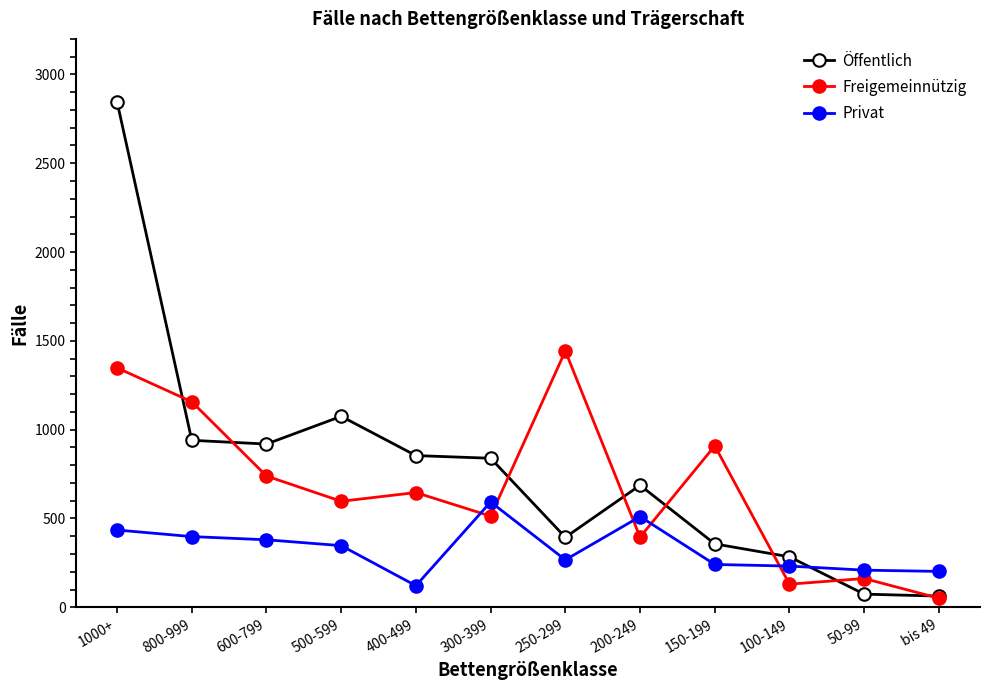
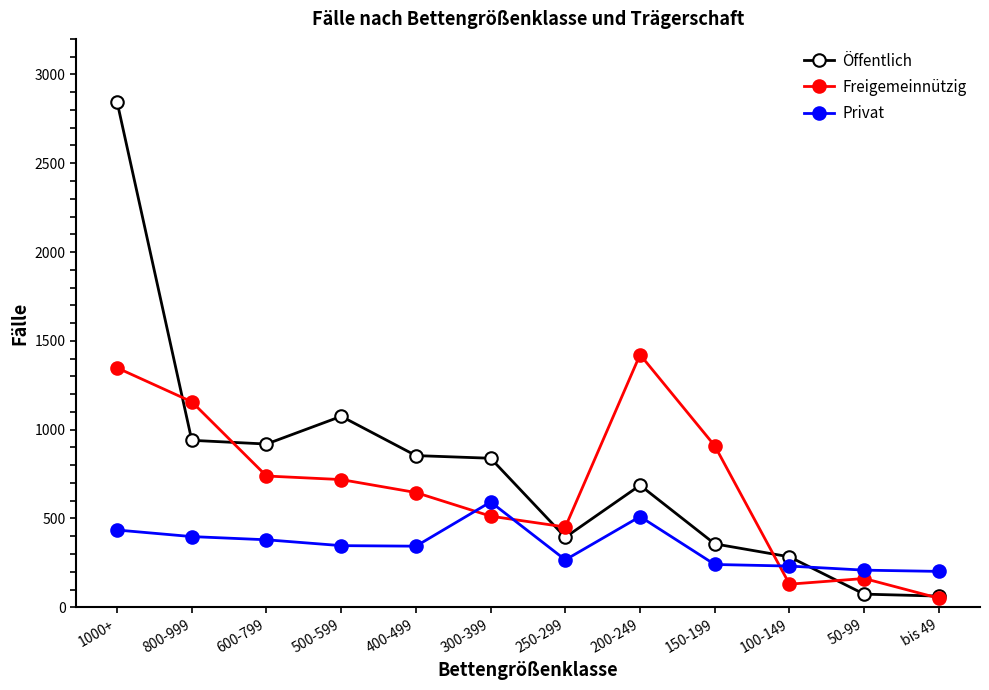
Freigemeinnützig, 500-599: 600 -> 720
Privat, 400-499: 120 -> 340
Freigemeinnützig, 250-299: 1440 -> 450
Freigemeinnützig, 200-249: 400 -> 1420
